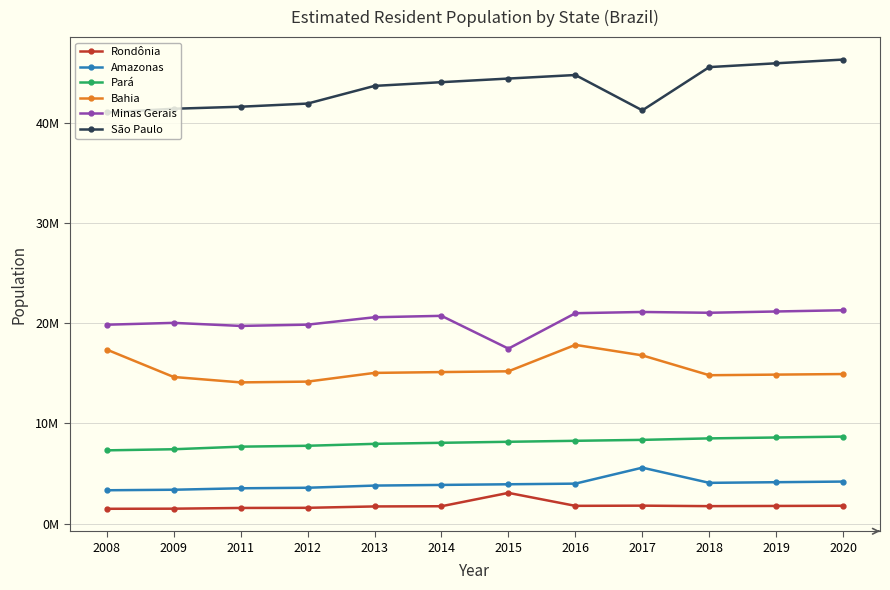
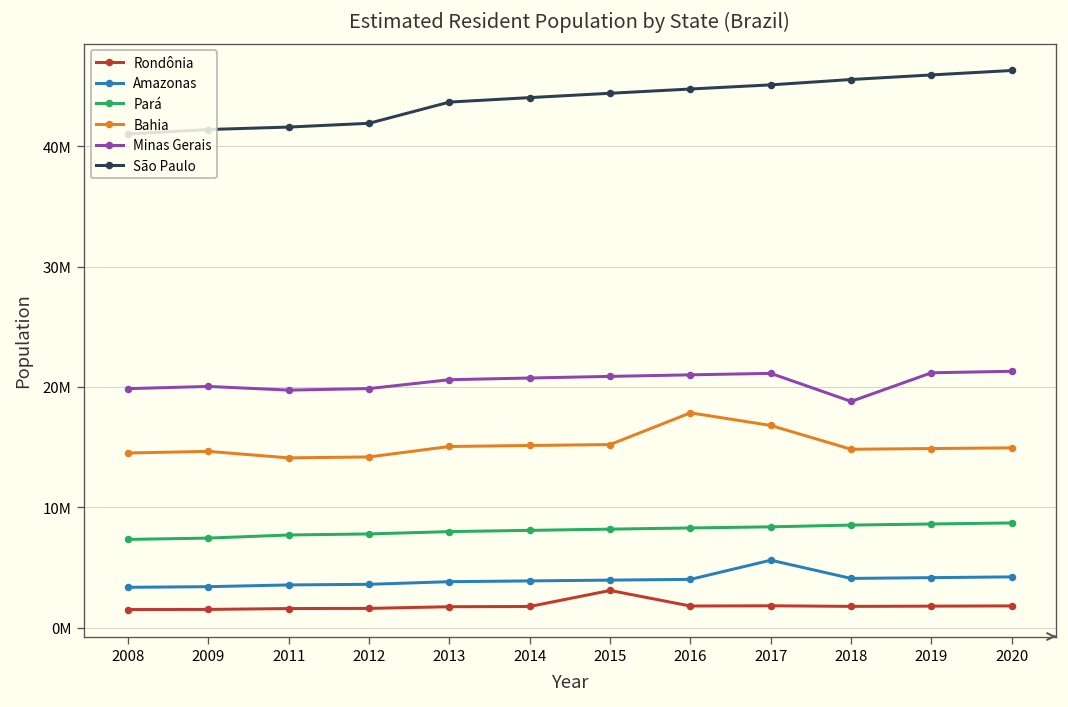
Bahia, 2008: 17400000 -> 14500000
Minas Gerais, 2015: 17500000 -> 20900000
São Paulo, 2017: 41200000 -> 45100000
Minas Gerais, 2018: 21000000 -> 18800000
